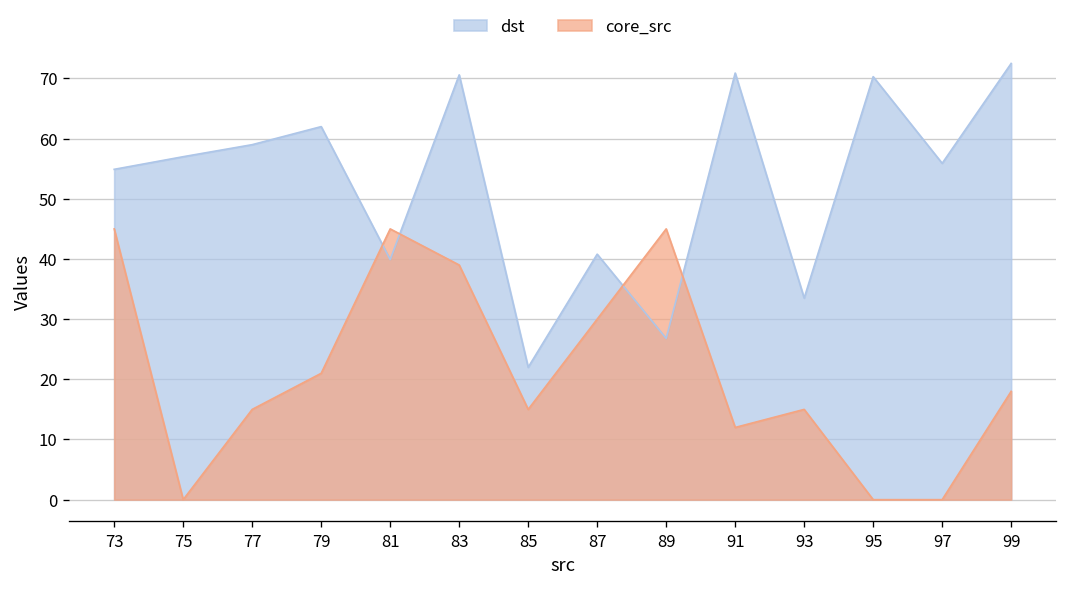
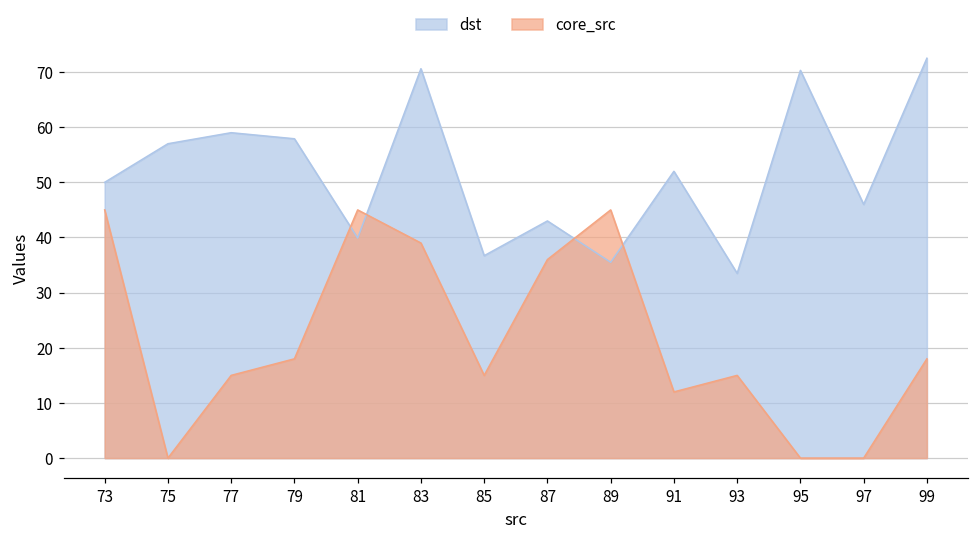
dst, 73: 55 -> 50
dst, 79: 62 -> 58
core_src, 79: 21 -> 18
dst, 85: 22 -> 37
dst, 87: 41 -> 43
core_src, 87: 30 -> 36
dst, 89: 27 -> 36
dst, 91: 71 -> 52
dst, 97: 56 -> 46
